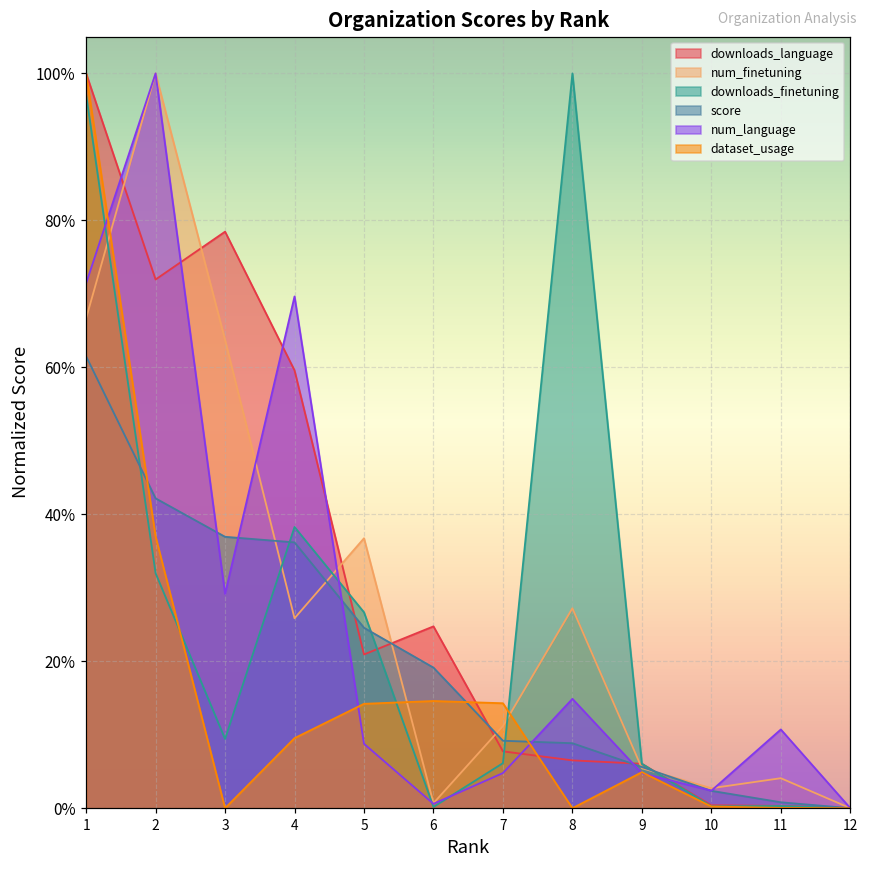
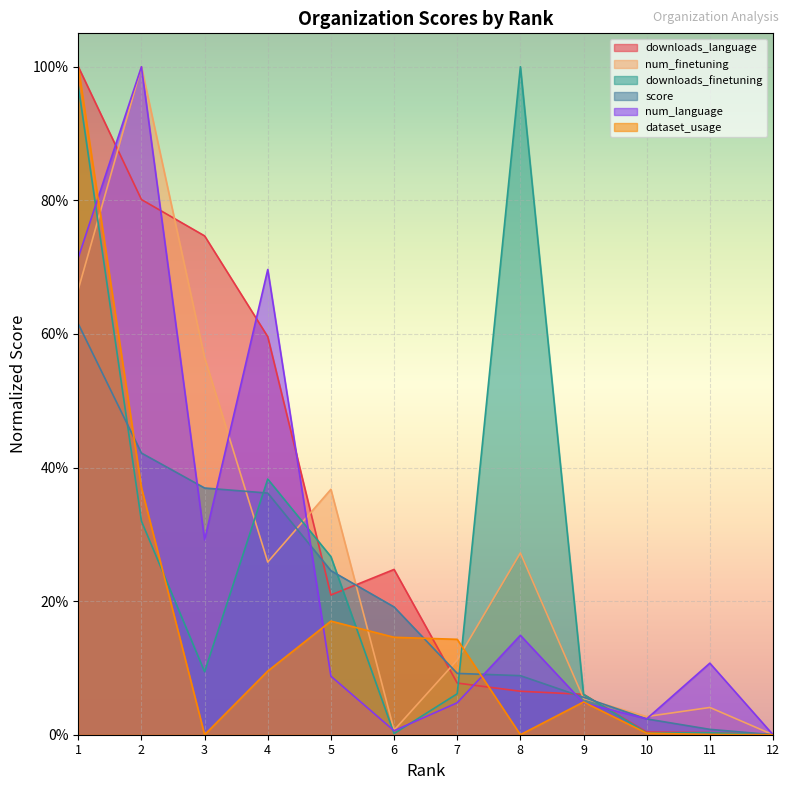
downloads_language, 2: 72% -> 80%
downloads_language, 3: 78% -> 75%
num_finetuning, 3: 64% -> 56%
dataset_usage, 5: 14% -> 17%
